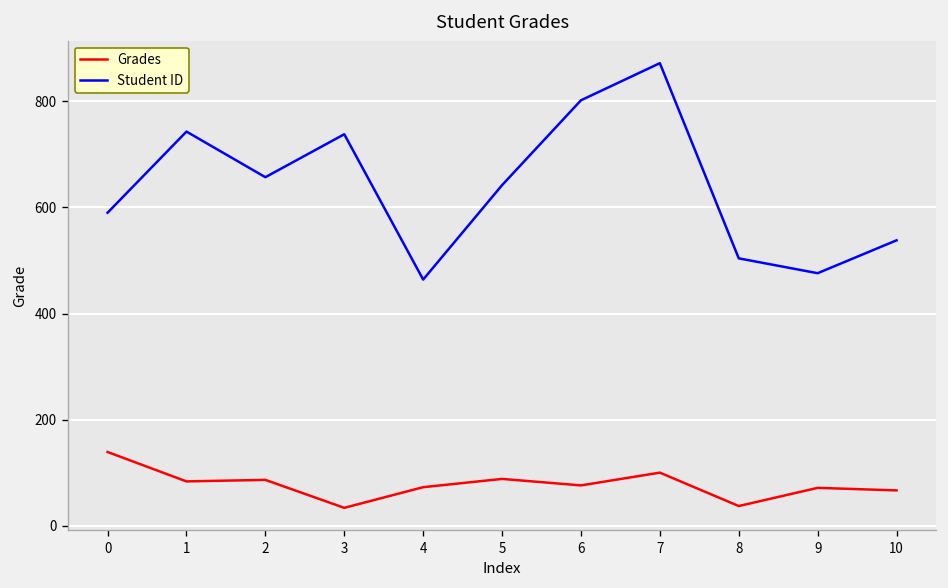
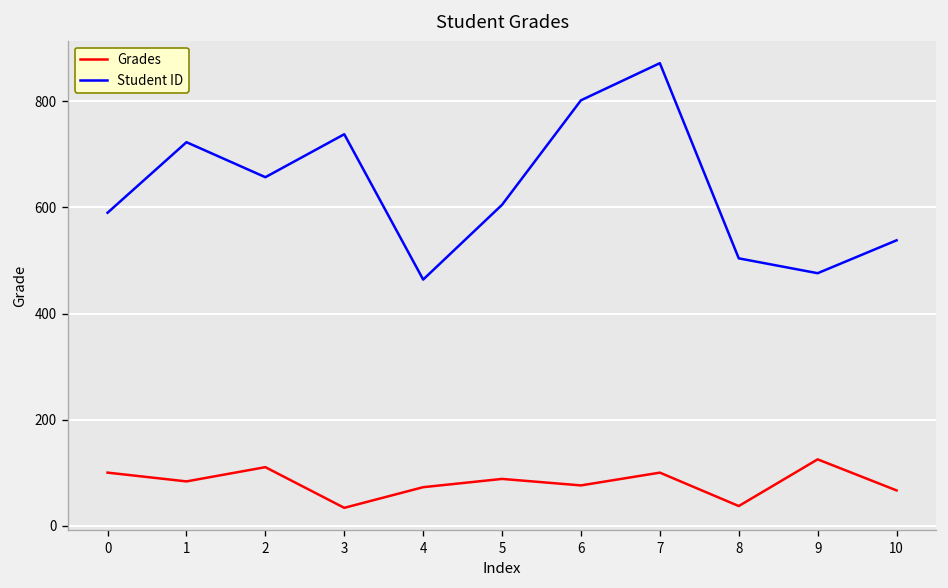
Grades, 0: 140 -> 100
Student ID, 1: 740 -> 720
Grades, 2: 90 -> 110
Student ID, 5: 640 -> 610
Grades, 9: 70 -> 130
